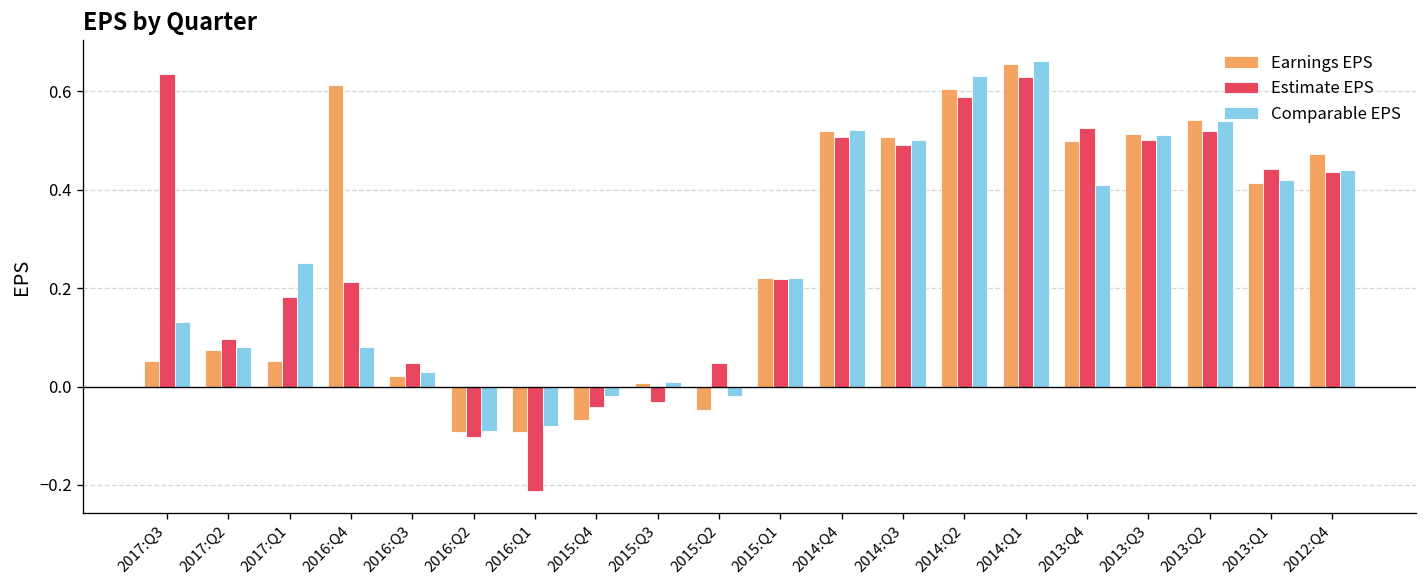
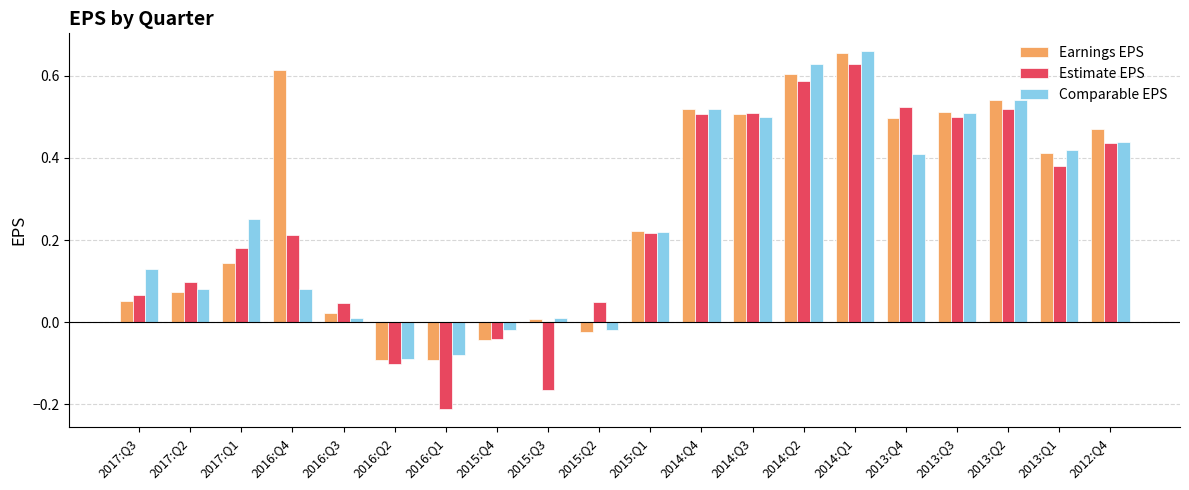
Estimate EPS, 2017:Q3: 0.63 -> 0.07
Earnings EPS, 2017:Q1: 0.05 -> 0.15
Comparable EPS, 2016:Q3: 0.03 -> 0.01
Earnings EPS, 2015:Q4: -0.07 -> -0.04
Estimate EPS, 2015:Q3: -0.03 -> -0.17
Earnings EPS, 2015:Q2: -0.05 -> -0.02
Estimate EPS, 2014:Q3: 0.49 -> 0.51
Estimate EPS, 2013:Q1: 0.44 -> 0.38
